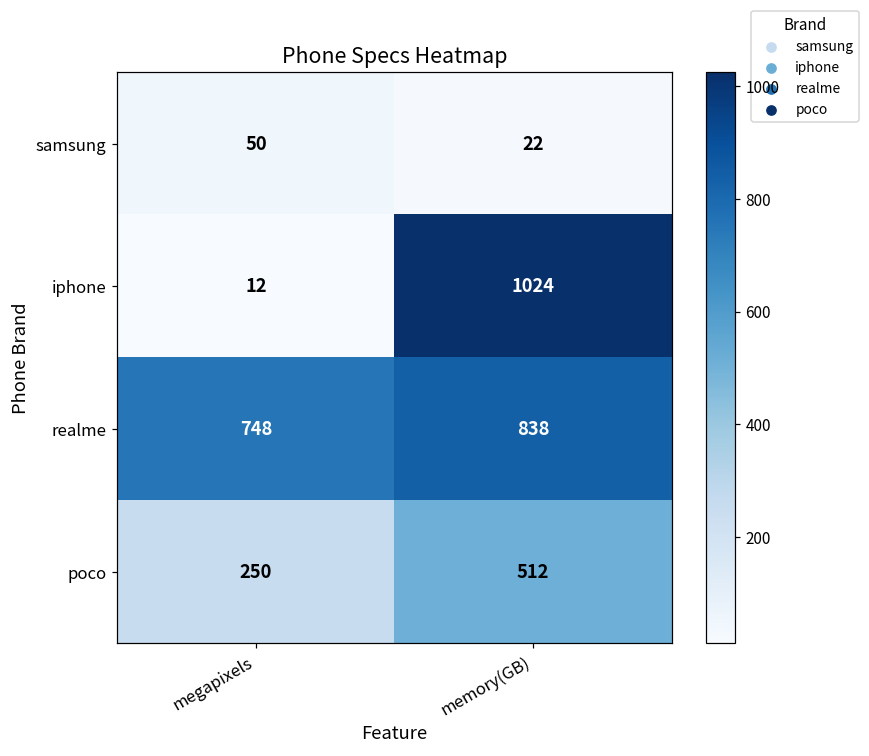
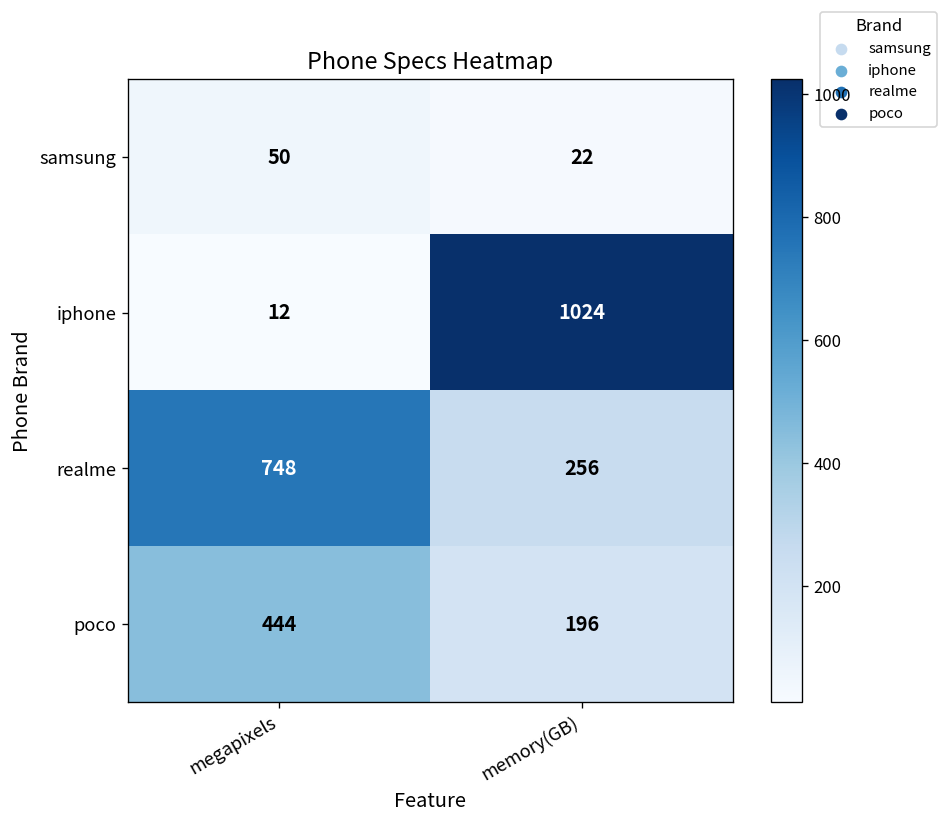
realme, memory(GB): 838 -> 256
poco, megapixels: 250 -> 444
poco, memory(GB): 512 -> 196
